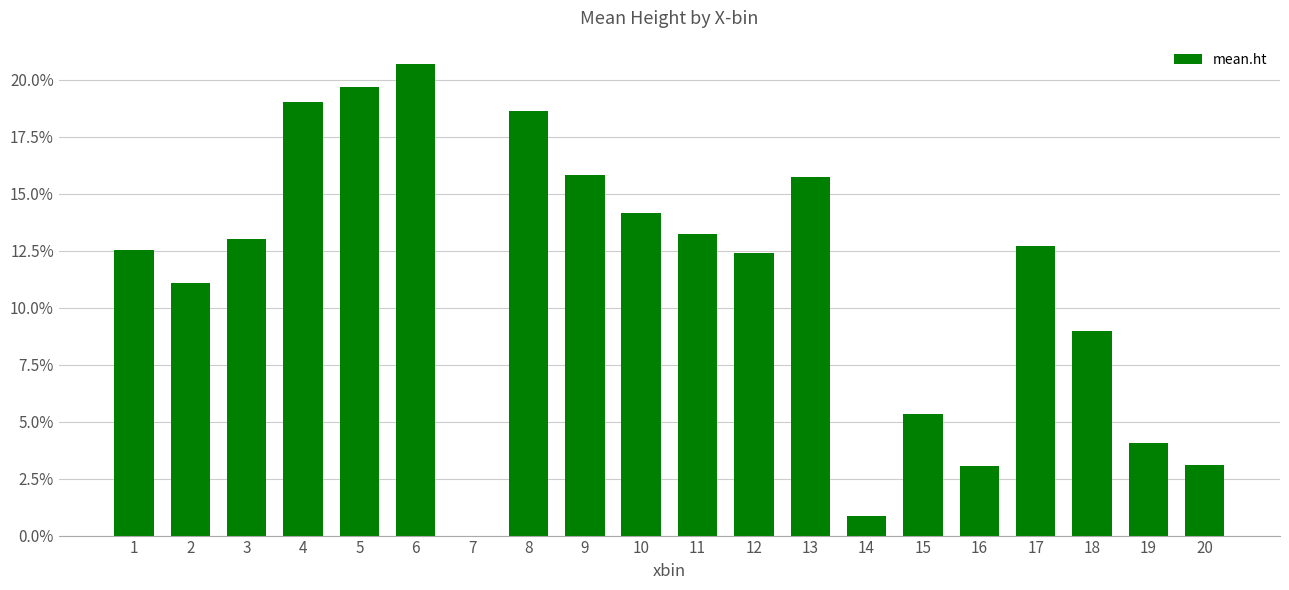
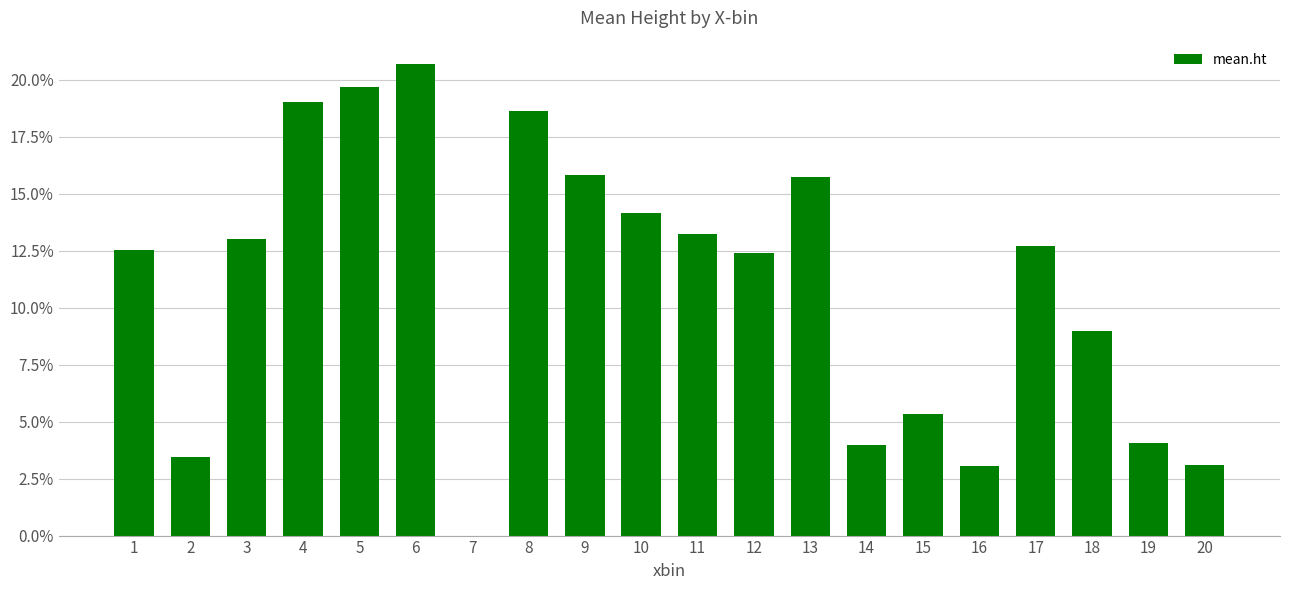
2: 11.1% -> 3.4%
14: 0.8% -> 4.0%
